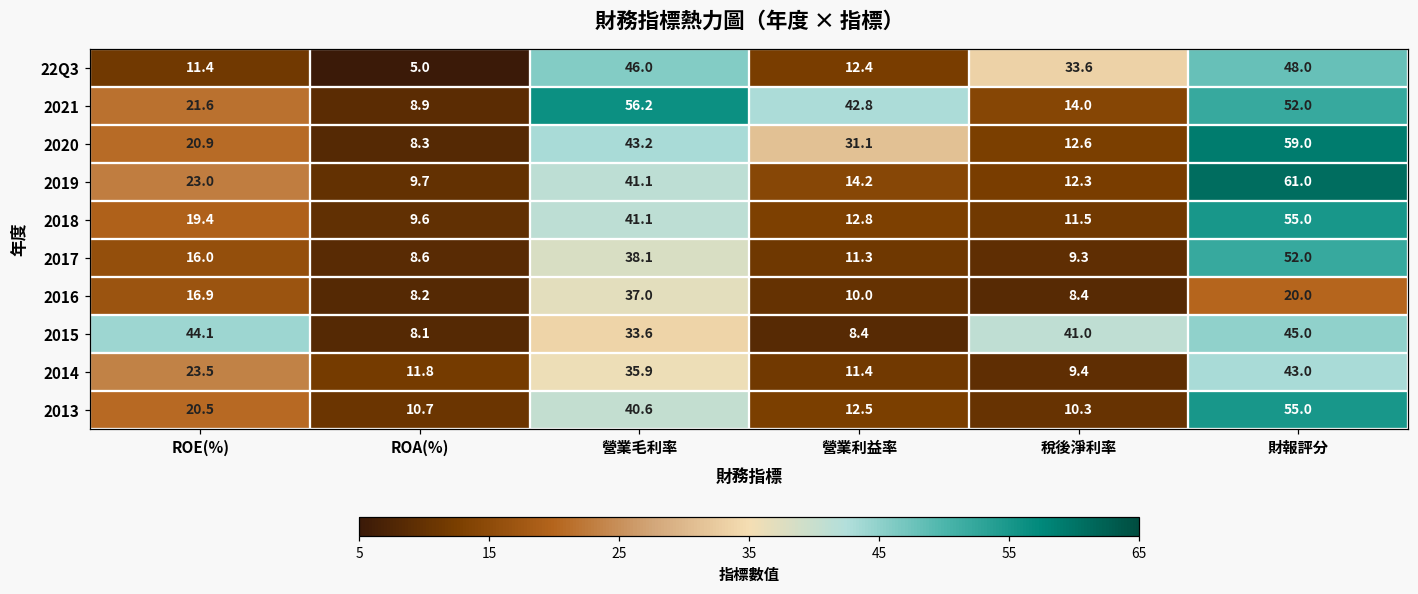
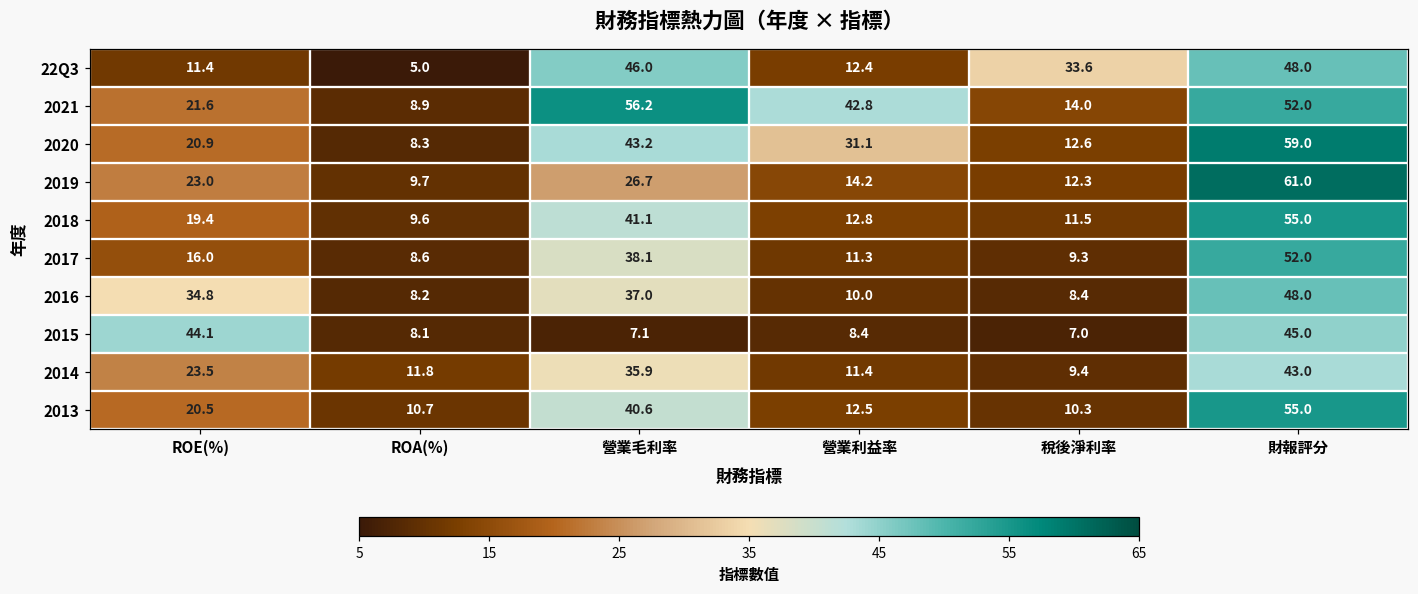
2019, 營業毛利率: 41.1 -> 26.7
2016, ROE(%): 16.9 -> 34.8
2016, 財報評分: 20.0 -> 48.0
2015, 營業毛利率: 33.6 -> 7.1
2015, 稅後淨利率: 41.0 -> 7.0
